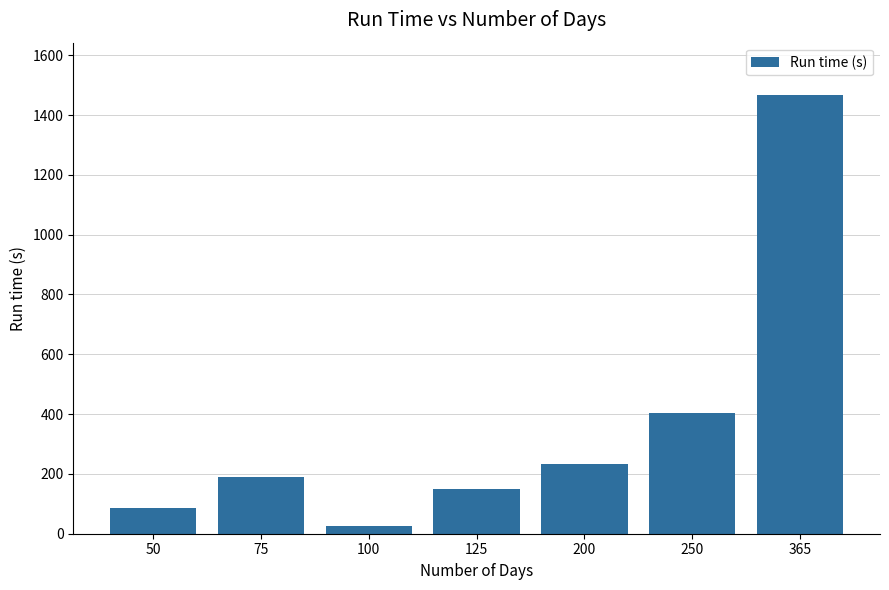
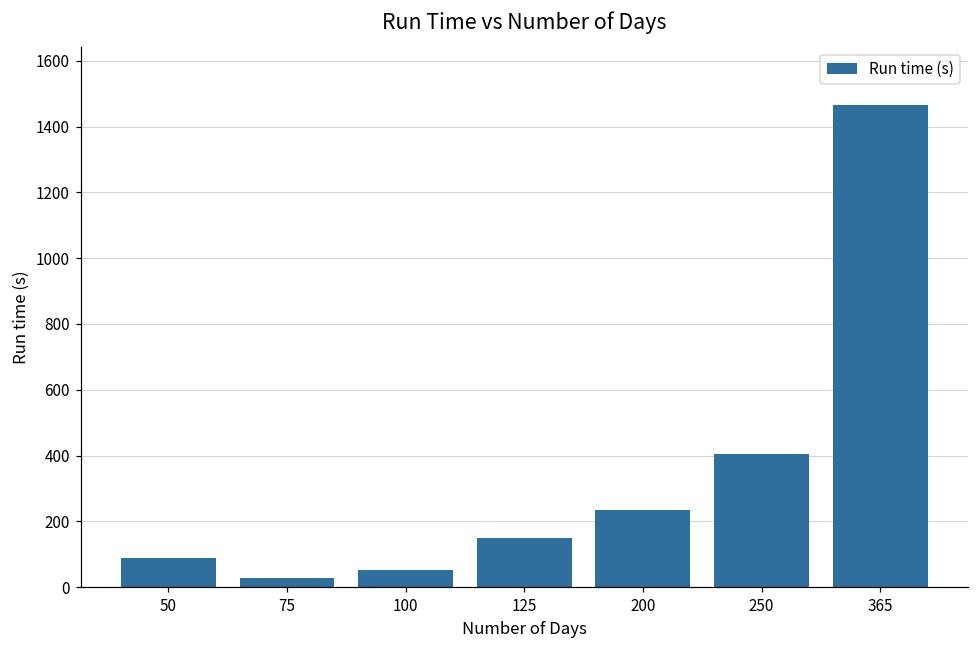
75: 190 -> 30
100: 20 -> 50
